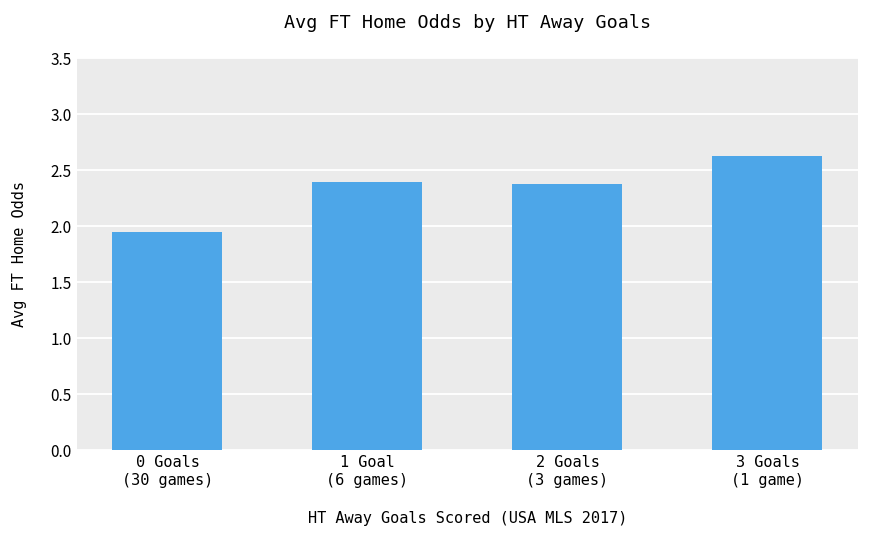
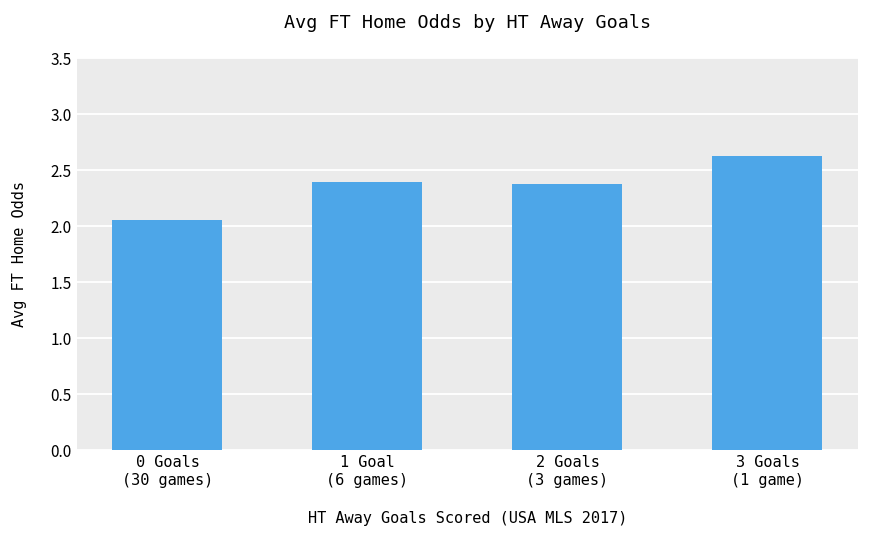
0 Goals (30 games): 1.95 -> 2.06
